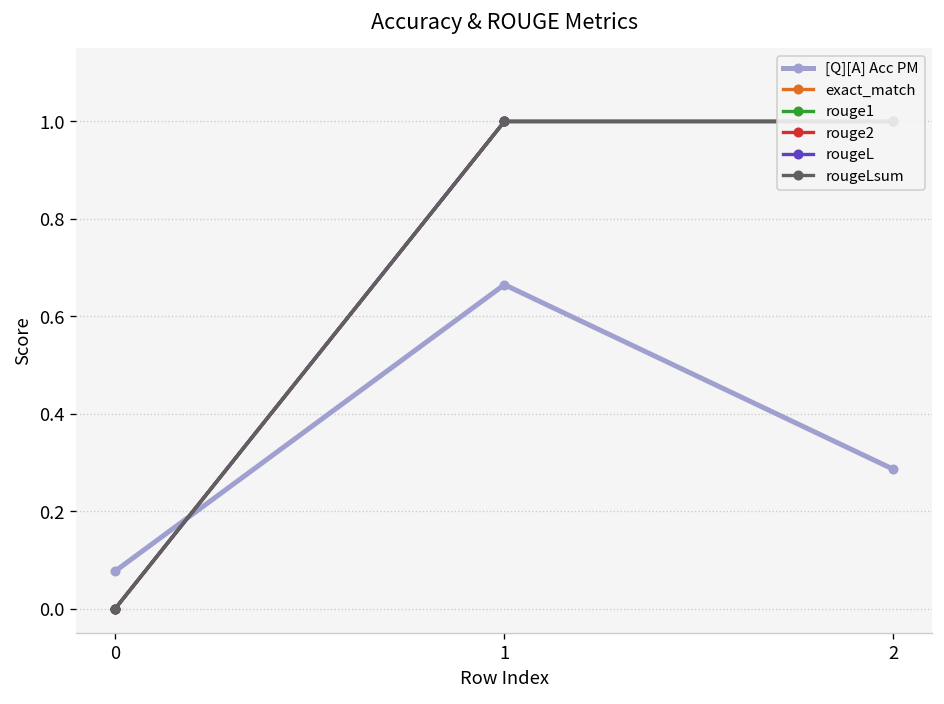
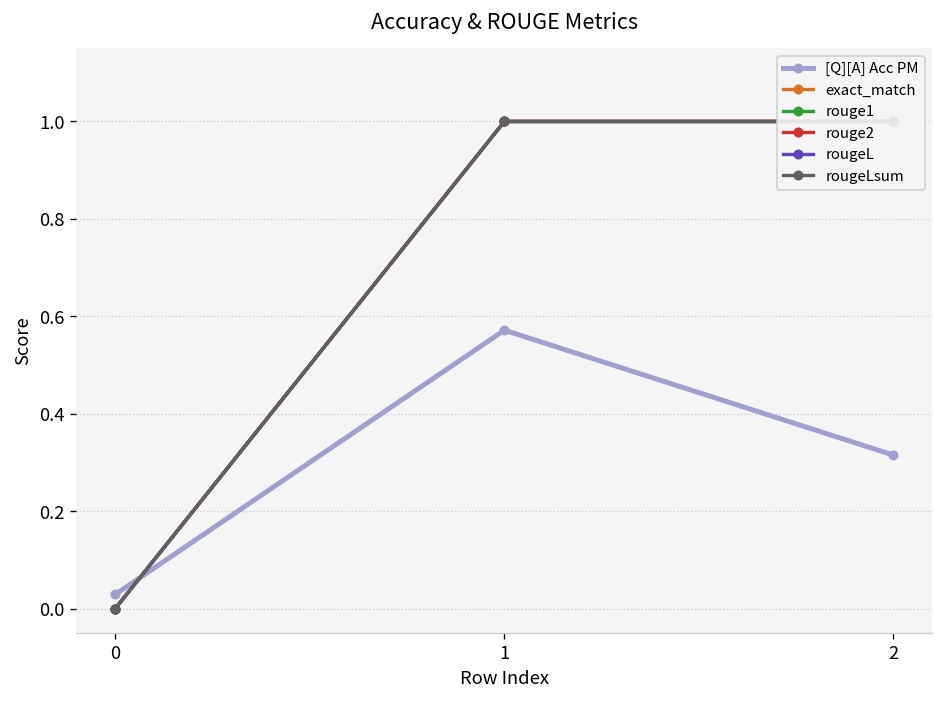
[Q][A] Acc PM, 0: 0.08 -> 0.03
[Q][A] Acc PM, 1: 0.66 -> 0.57
[Q][A] Acc PM, 2: 0.29 -> 0.31
